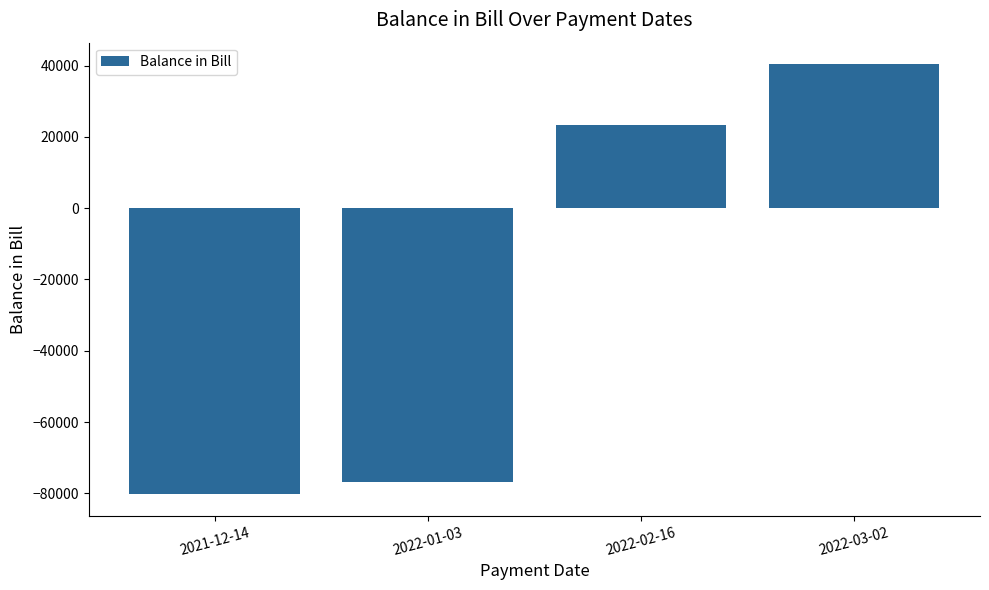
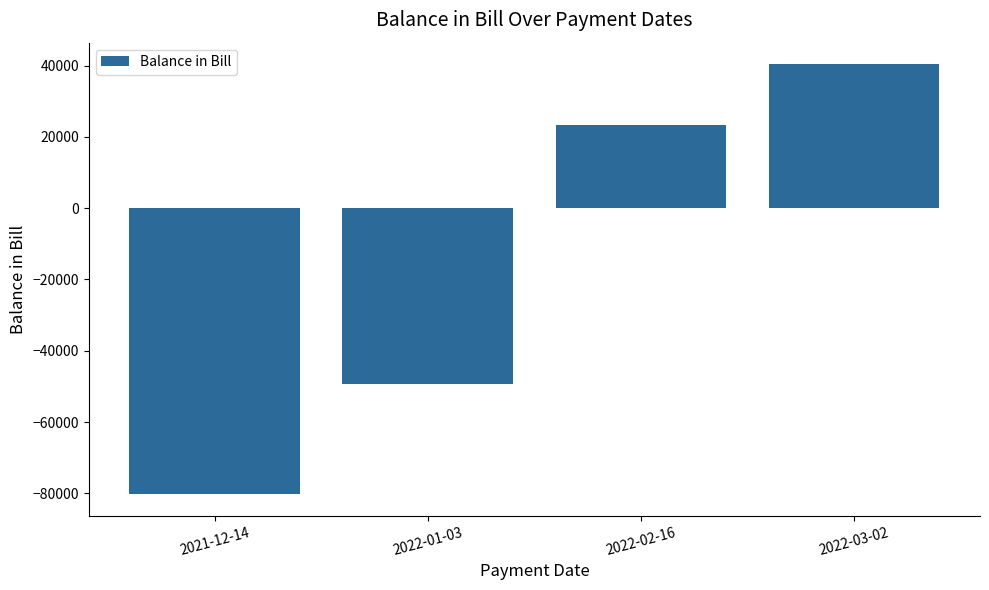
2022-01-03: -77000 -> -49000
